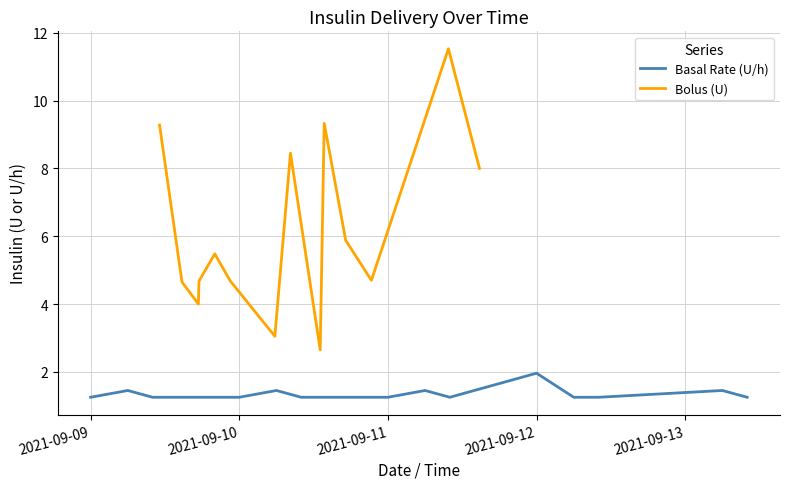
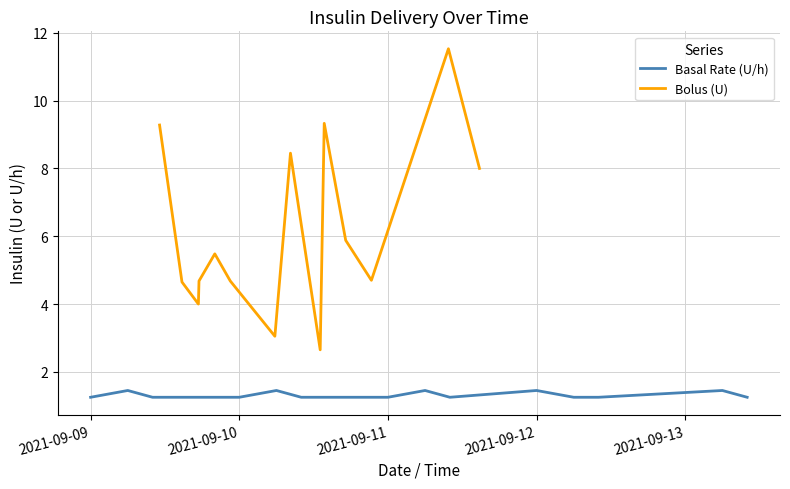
Basal Rate (U/h), 2021-09-12: 2.0 -> 1.5
